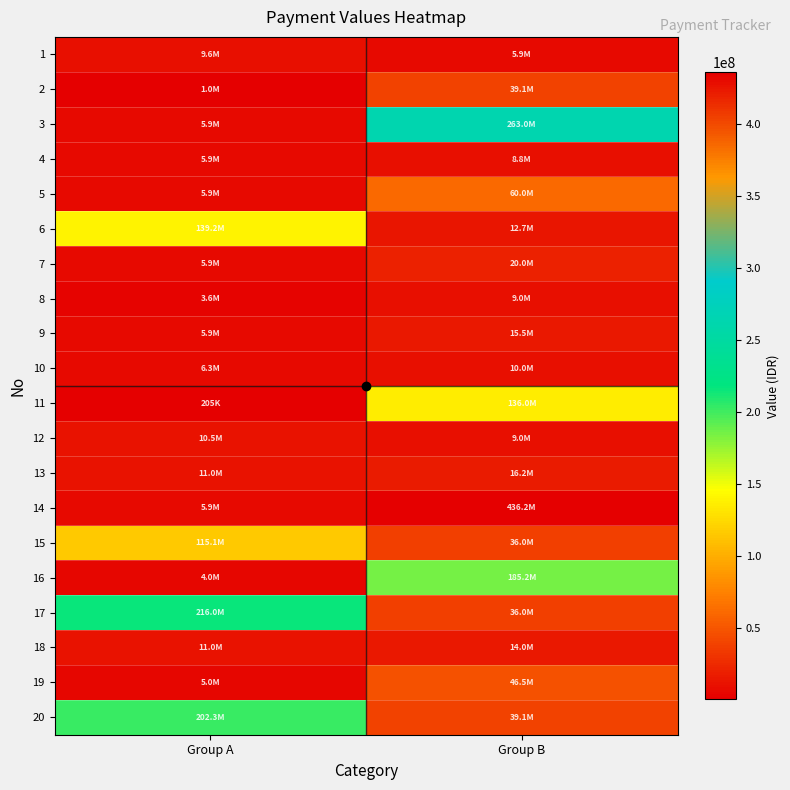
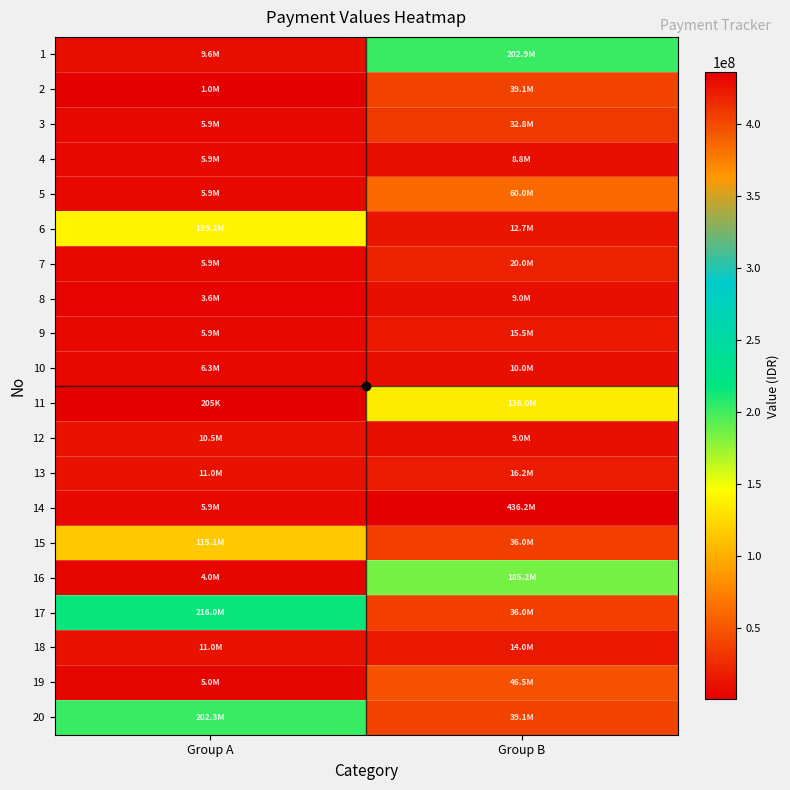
1, Group B: 5.9M -> 202.9M
3, Group B: 263.0M -> 32.8M
